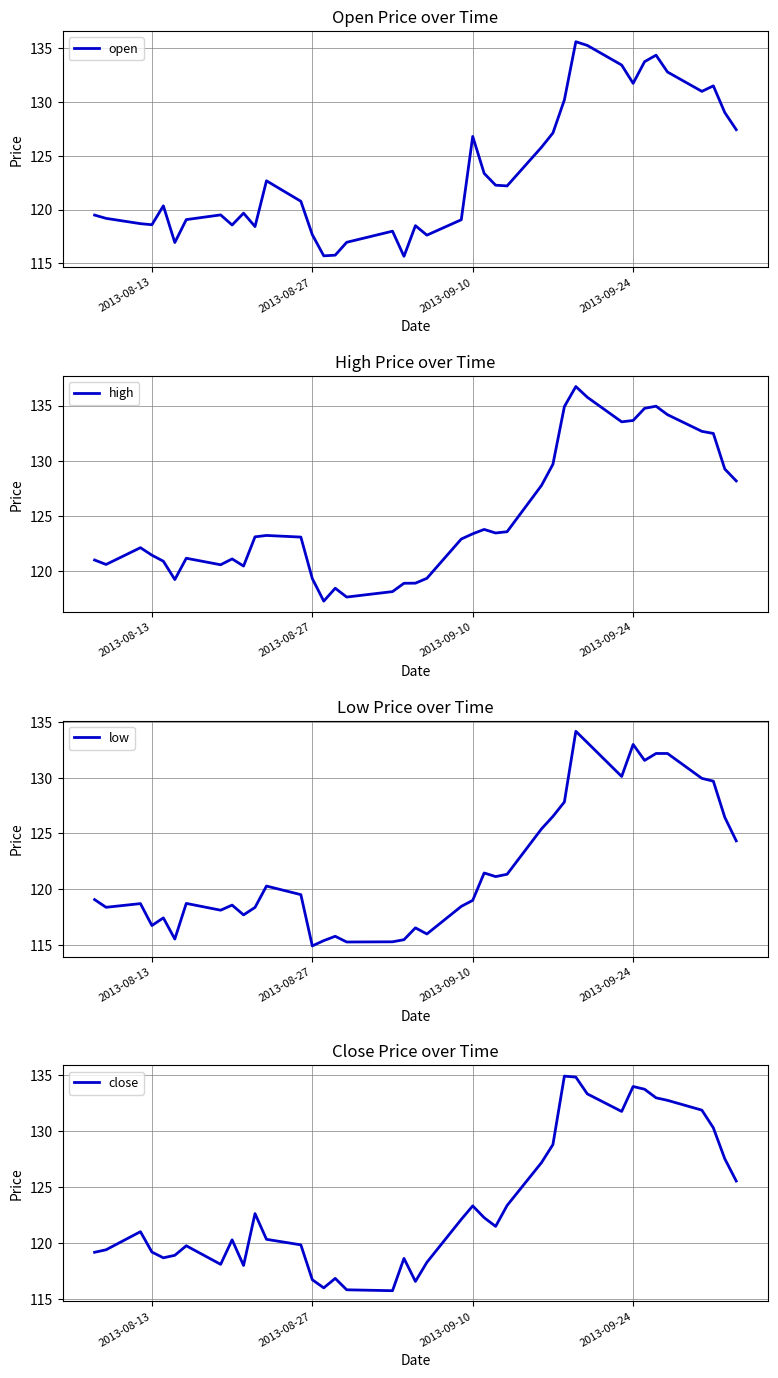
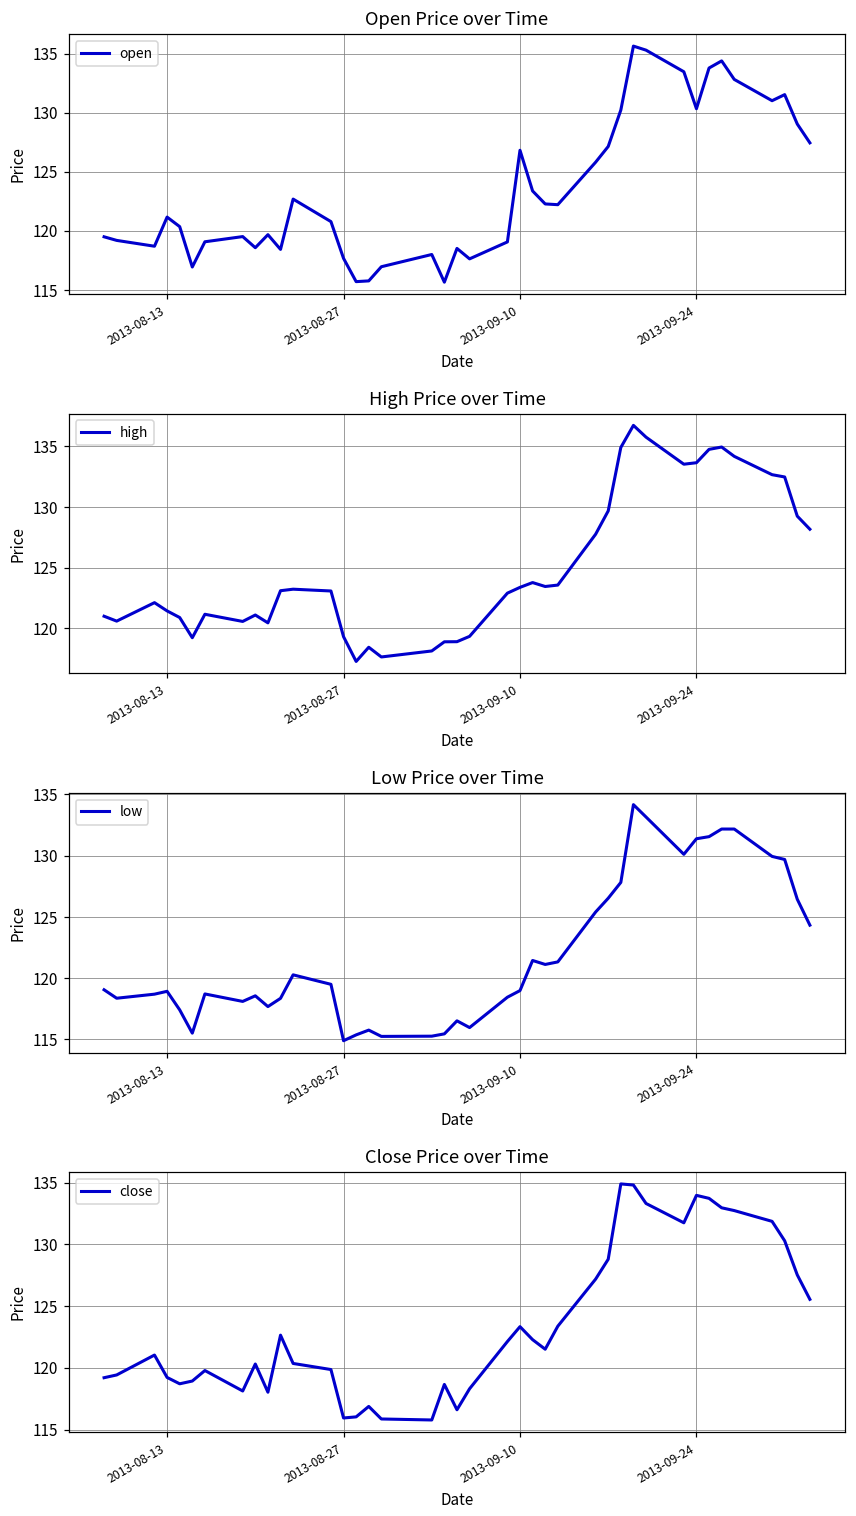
Open Price over Time, 2013-08-13: 118.6 -> 121.2
Open Price over Time, 2013-09-24: 131.8 -> 130.3
Low Price over Time, 2013-08-13: 116.7 -> 118.9
Low Price over Time, 2013-09-24: 133.0 -> 131.4
Close Price over Time, 2013-08-27: 116.7 -> 115.9
